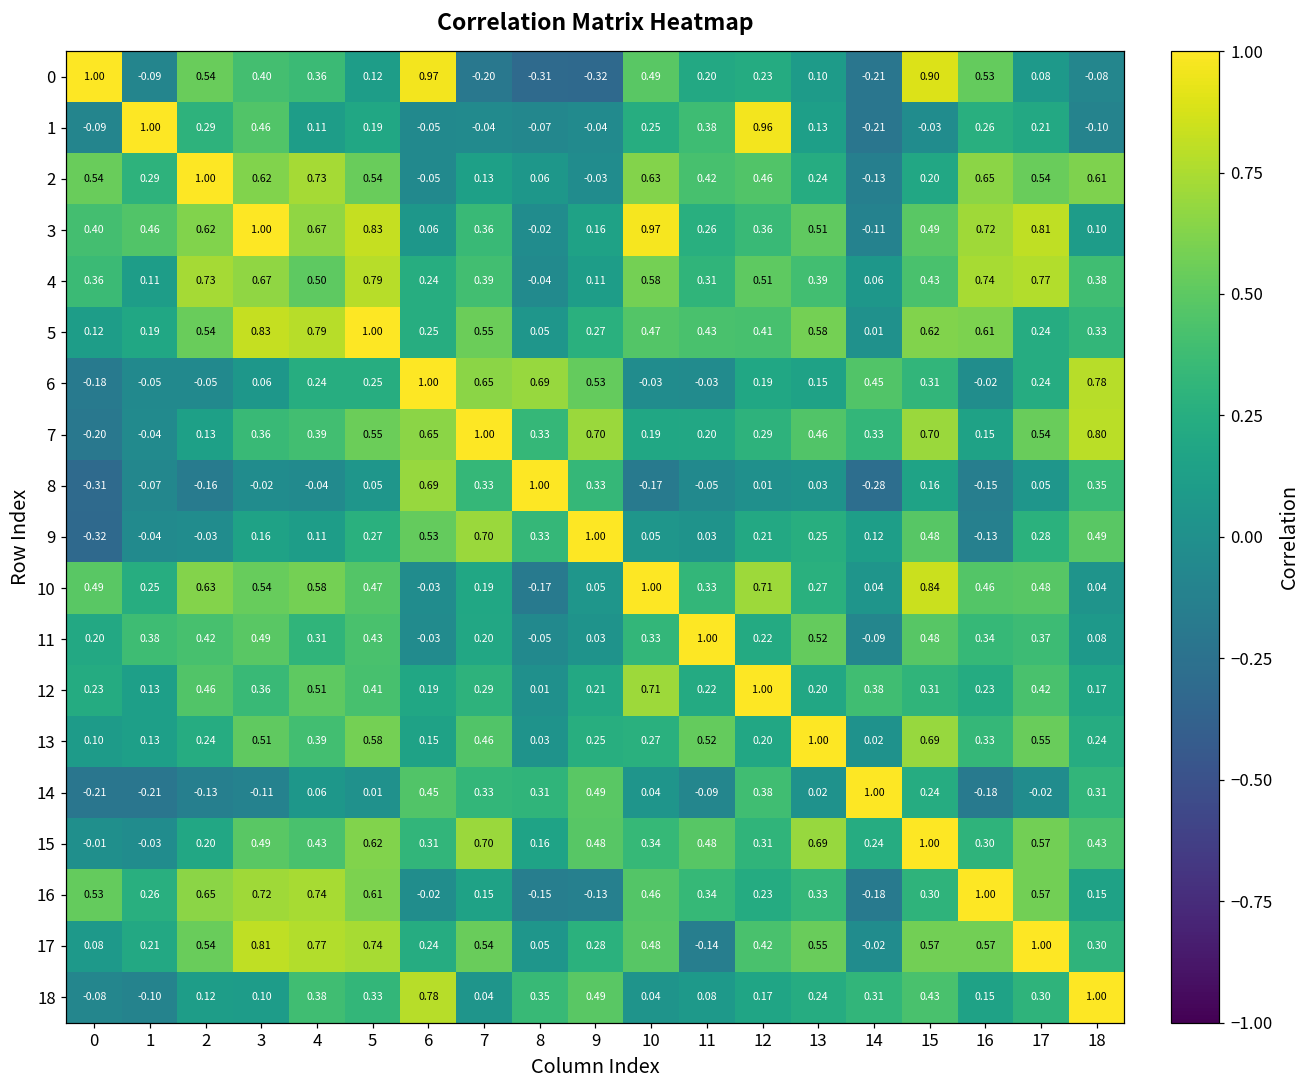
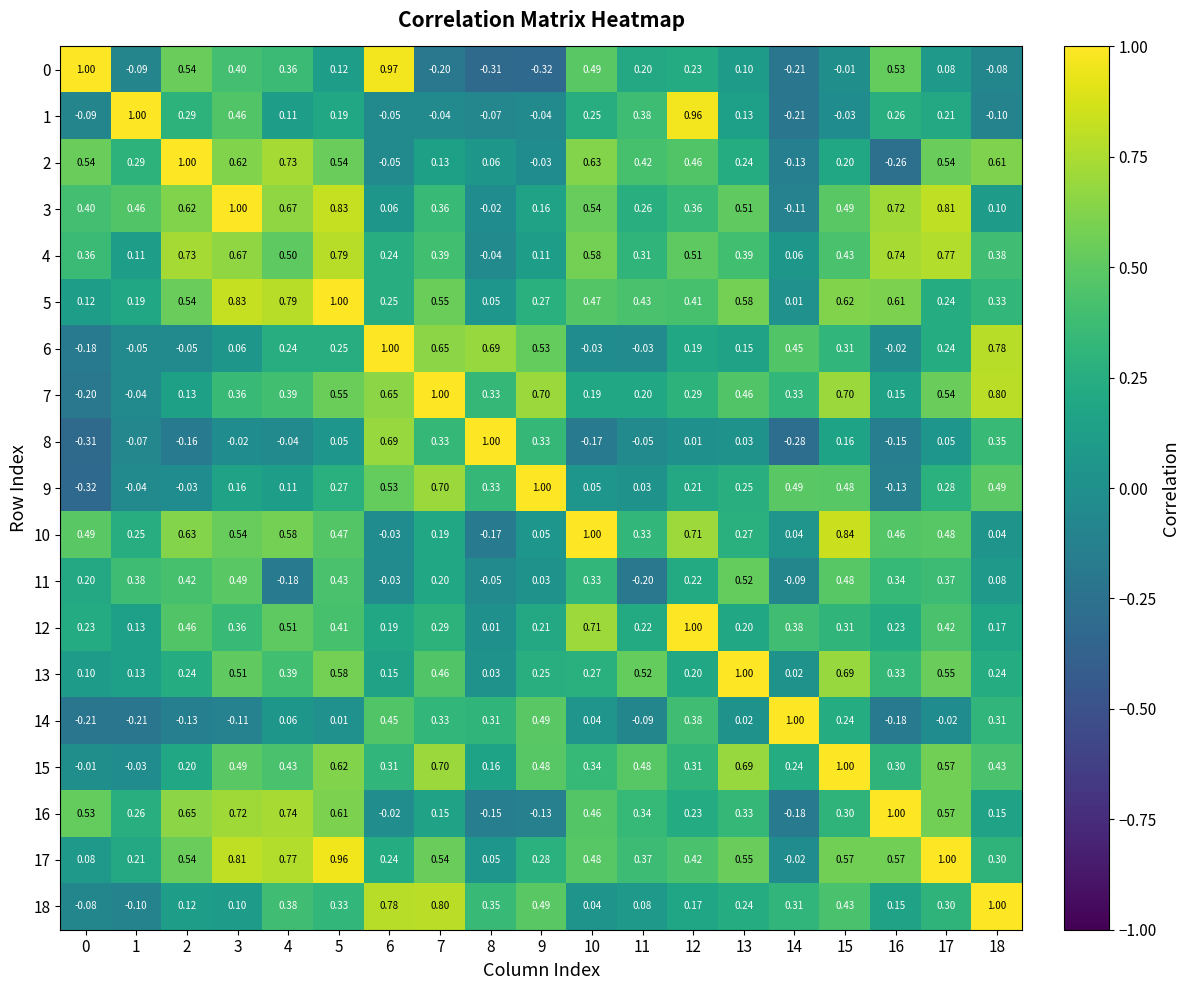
0, 15: 0.90 -> -0.01
2, 16: 0.65 -> -0.26
3, 10: 0.97 -> 0.54
9, 14: 0.12 -> 0.49
11, 4: 0.31 -> -0.18
11, 11: 1.00 -> -0.20
17, 5: 0.74 -> 0.96
17, 11: -0.14 -> 0.37
18, 7: 0.04 -> 0.80
